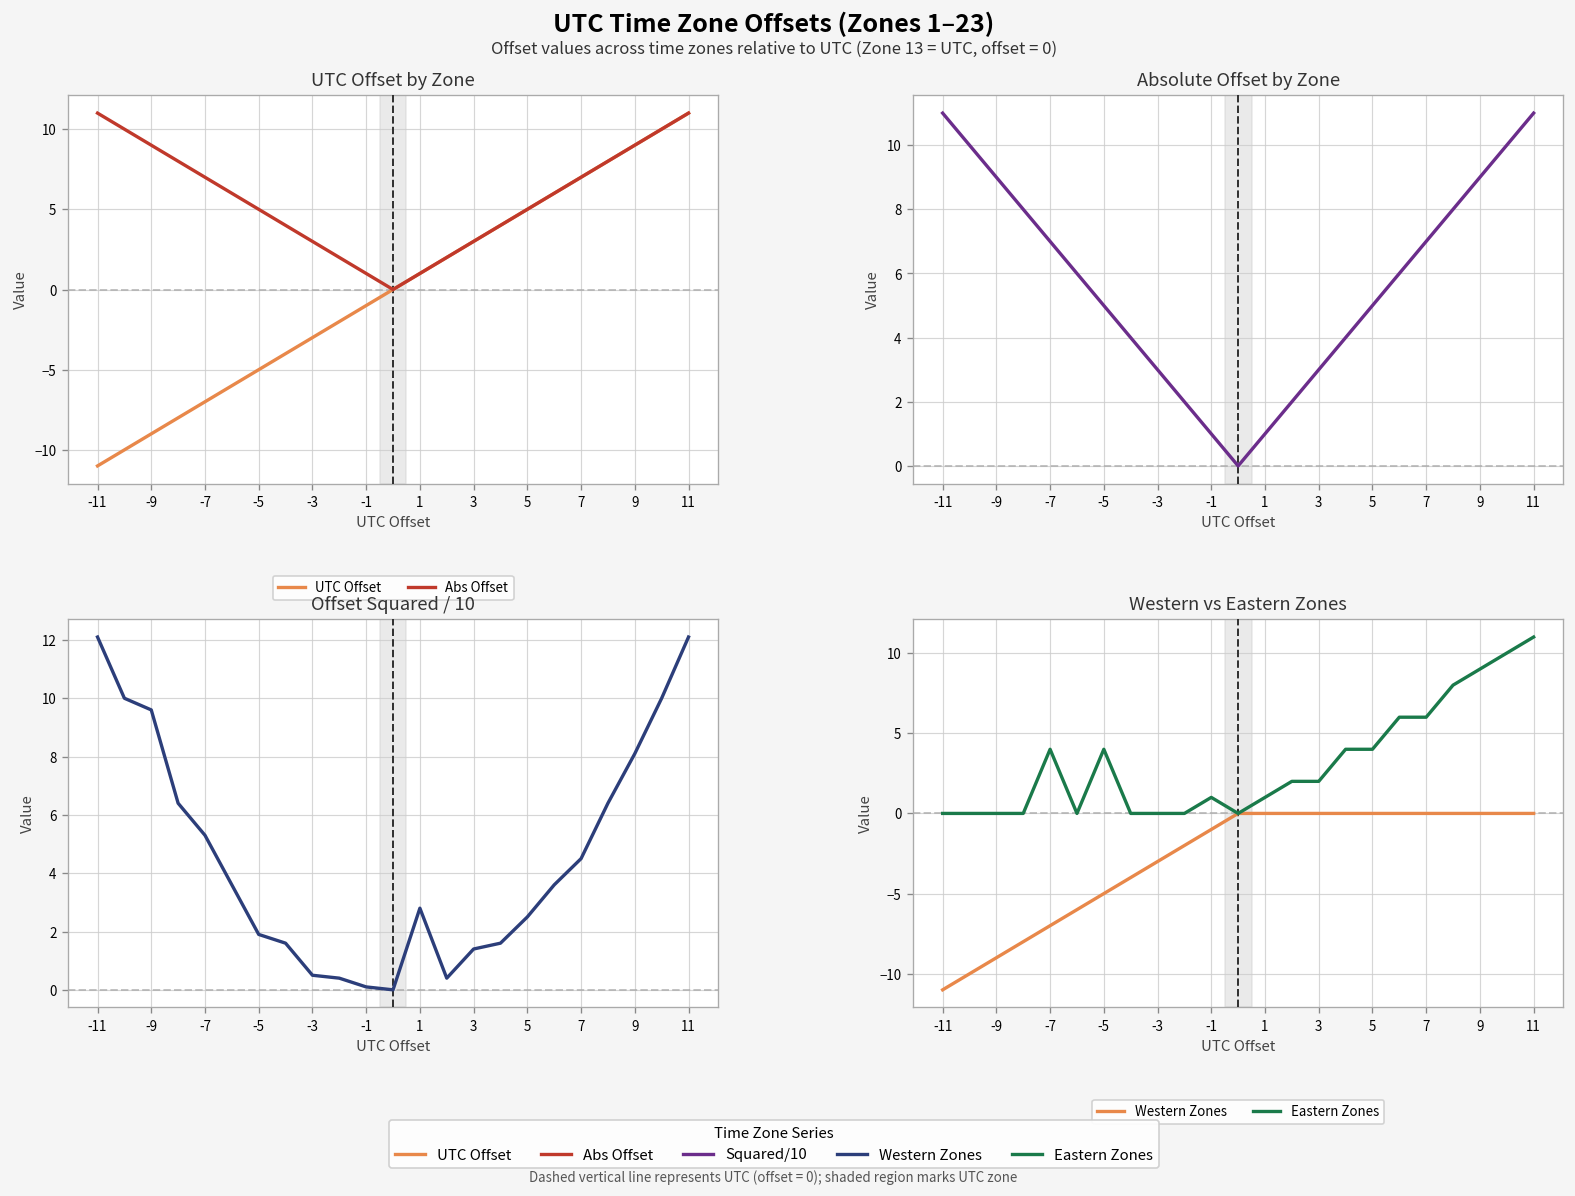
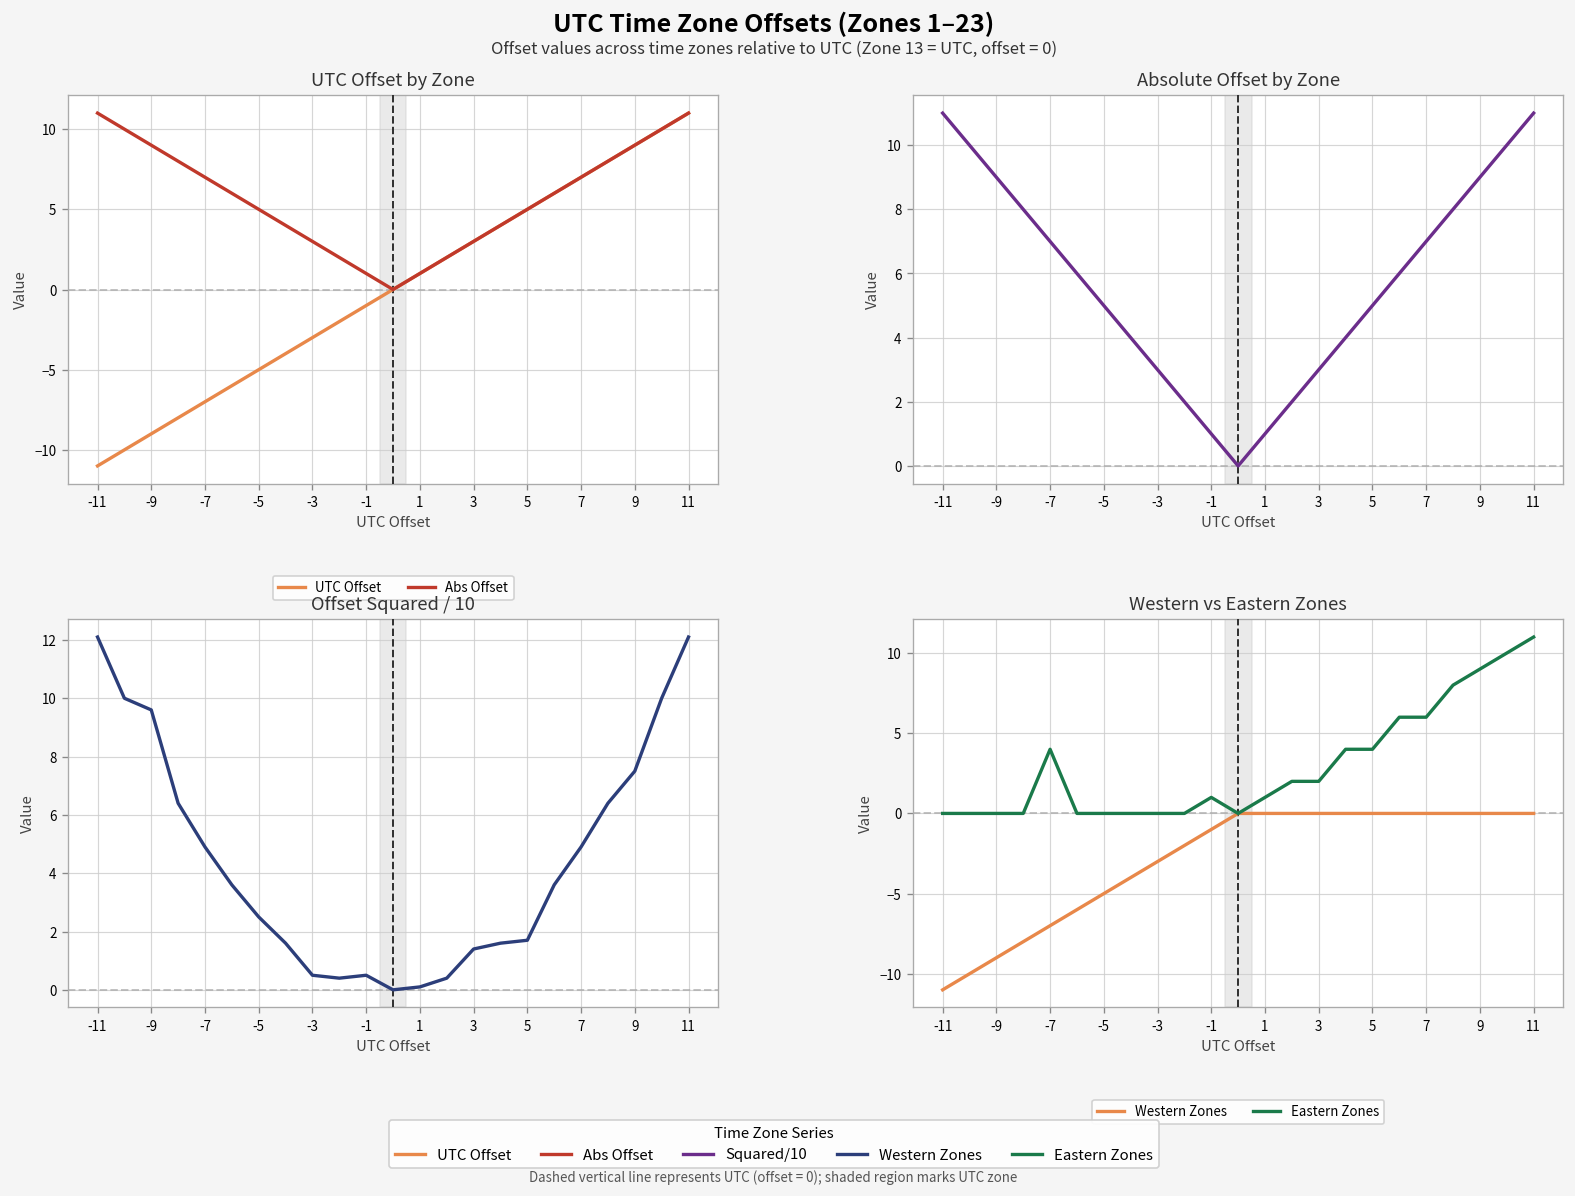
Offset Squared / 10, -7: 5.3 -> 4.9
Offset Squared / 10, -5: 1.9 -> 2.5
Offset Squared / 10, -1: 0.1 -> 0.5
Offset Squared / 10, 1: 2.8 -> 0.1
Offset Squared / 10, 5: 2.5 -> 1.7
Offset Squared / 10, 7: 4.5 -> 4.9
Offset Squared / 10, 9: 8.1 -> 7.5
Western vs Eastern Zones, Eastern Zones, -5: 4 -> 0
